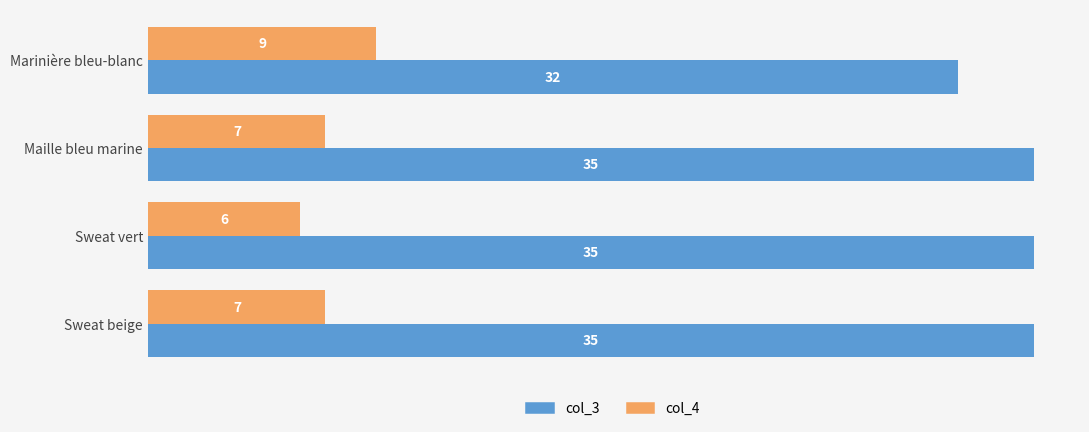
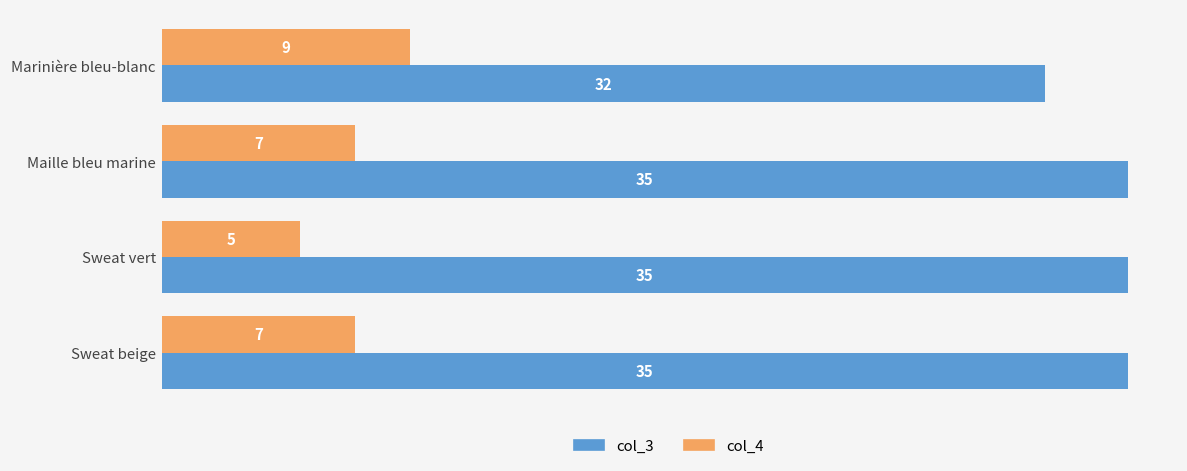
col_4, Sweat vert: 6 -> 5
